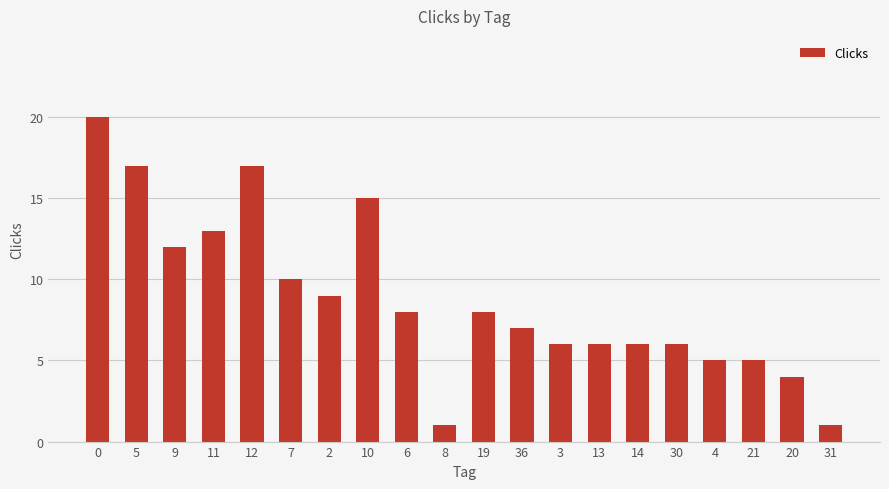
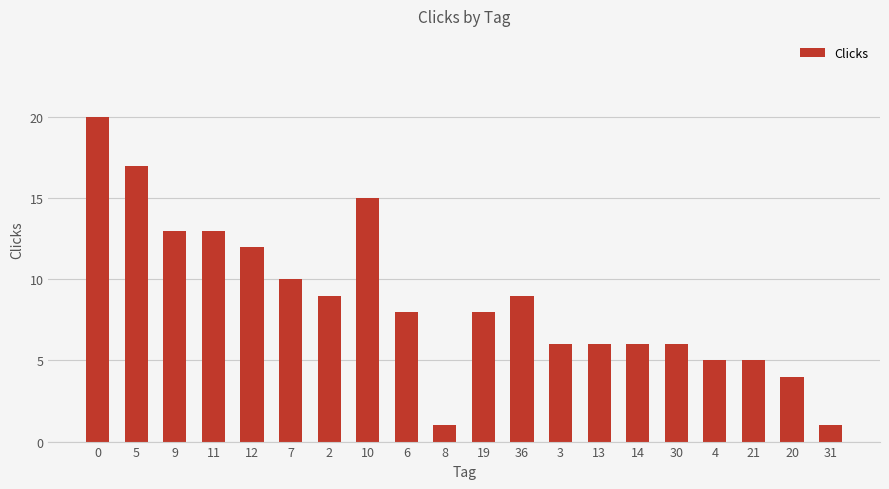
9: 12 -> 13
12: 17 -> 12
36: 7 -> 9
